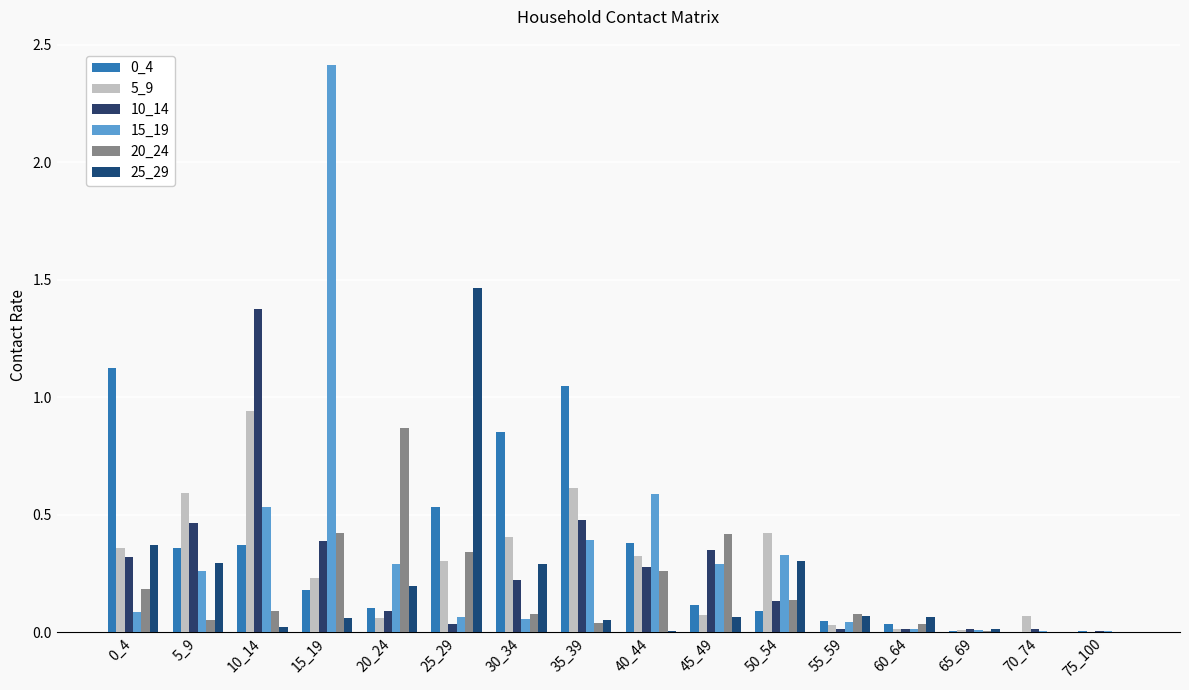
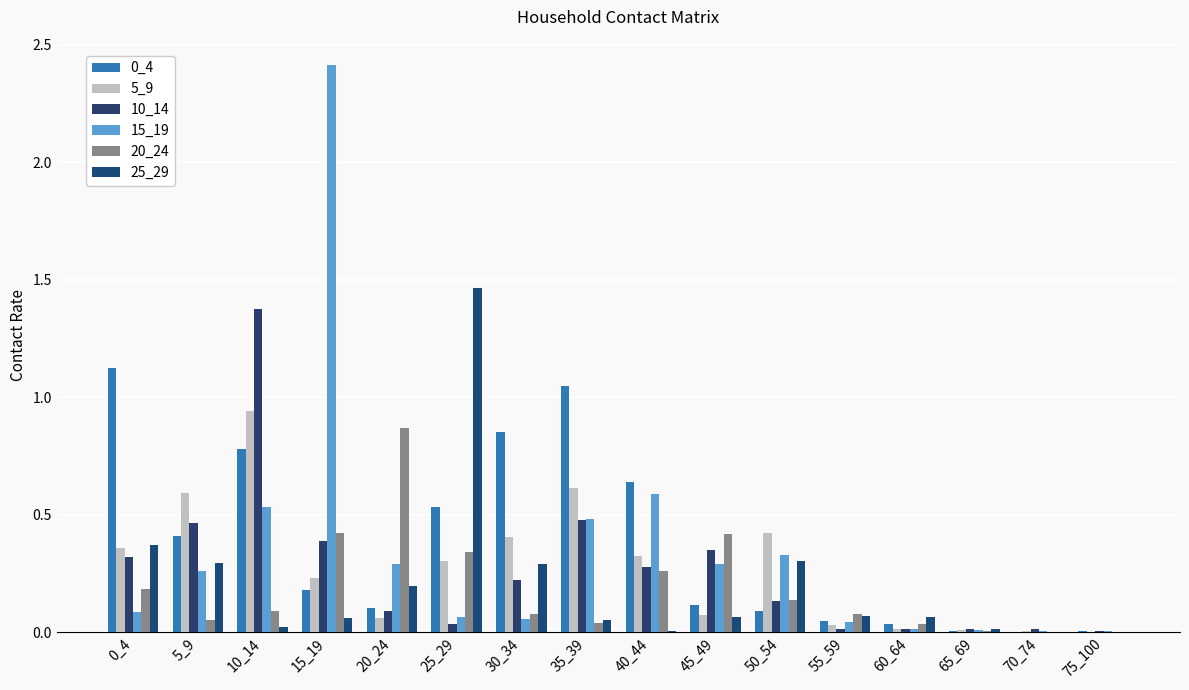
0_4, 5_9: 0.36 -> 0.41
0_4, 10_14: 0.37 -> 0.78
15_19, 35_39: 0.39 -> 0.48
0_4, 40_44: 0.38 -> 0.64
5_9, 70_74: 0.07 -> 0.01
